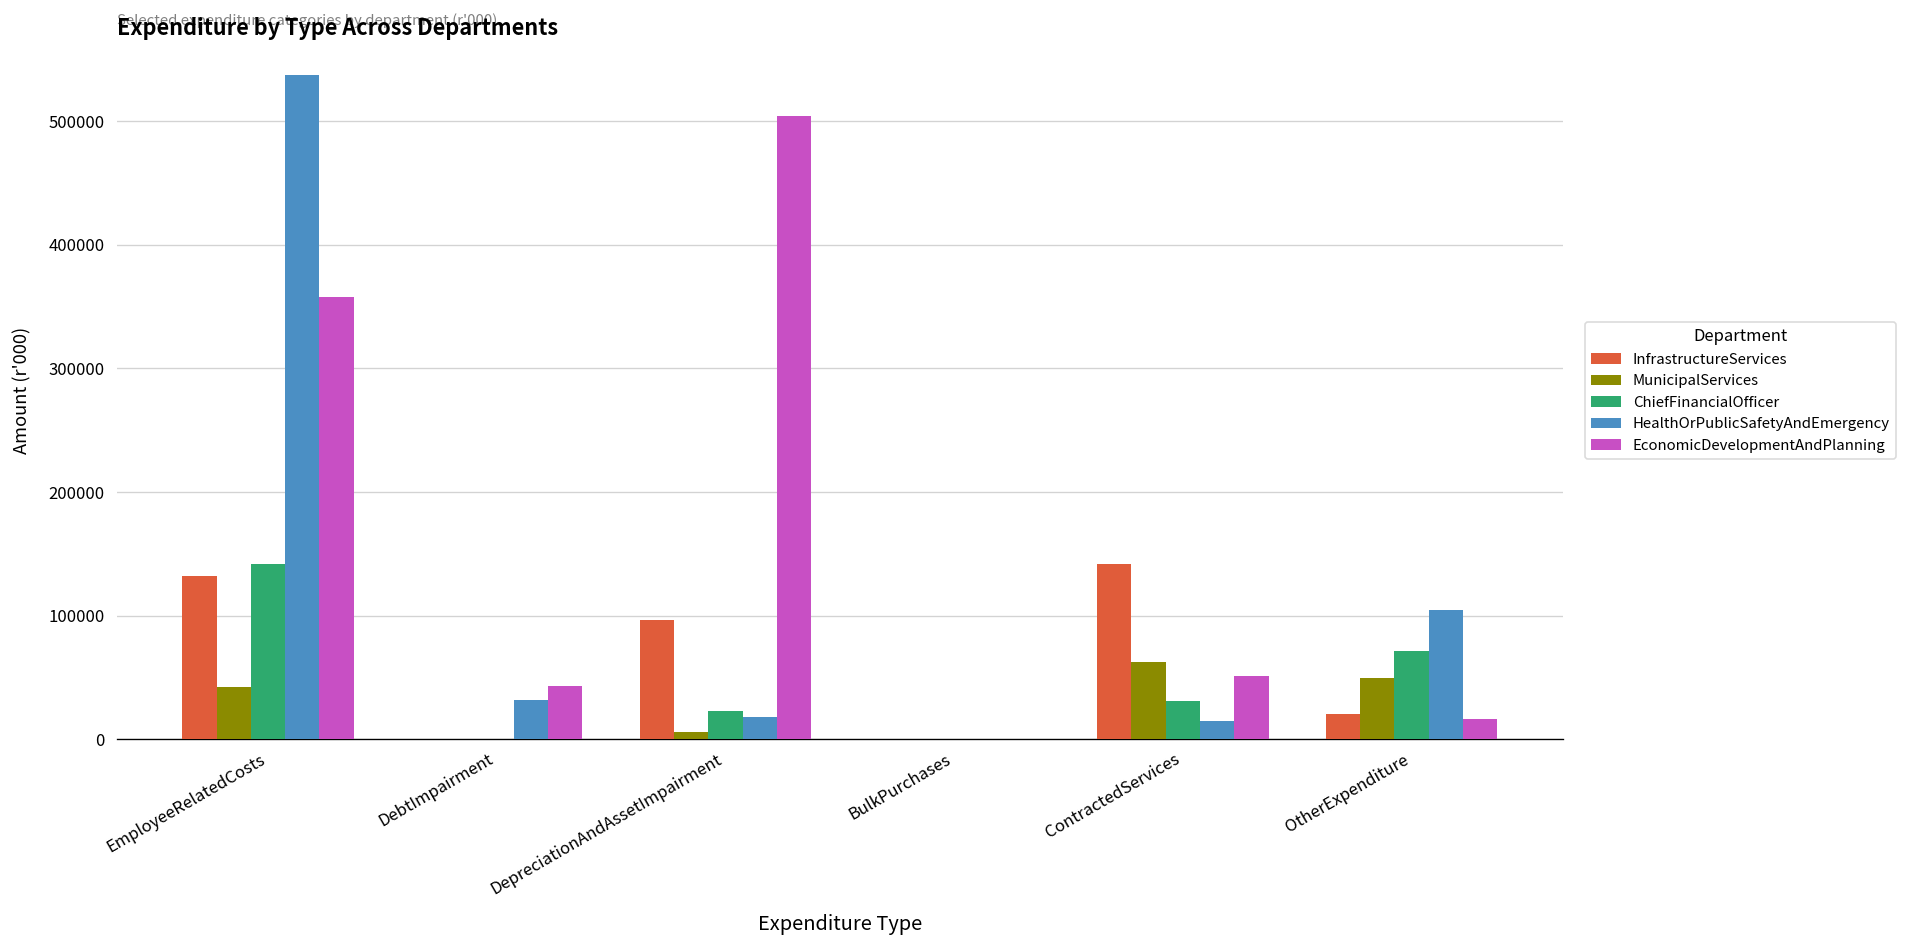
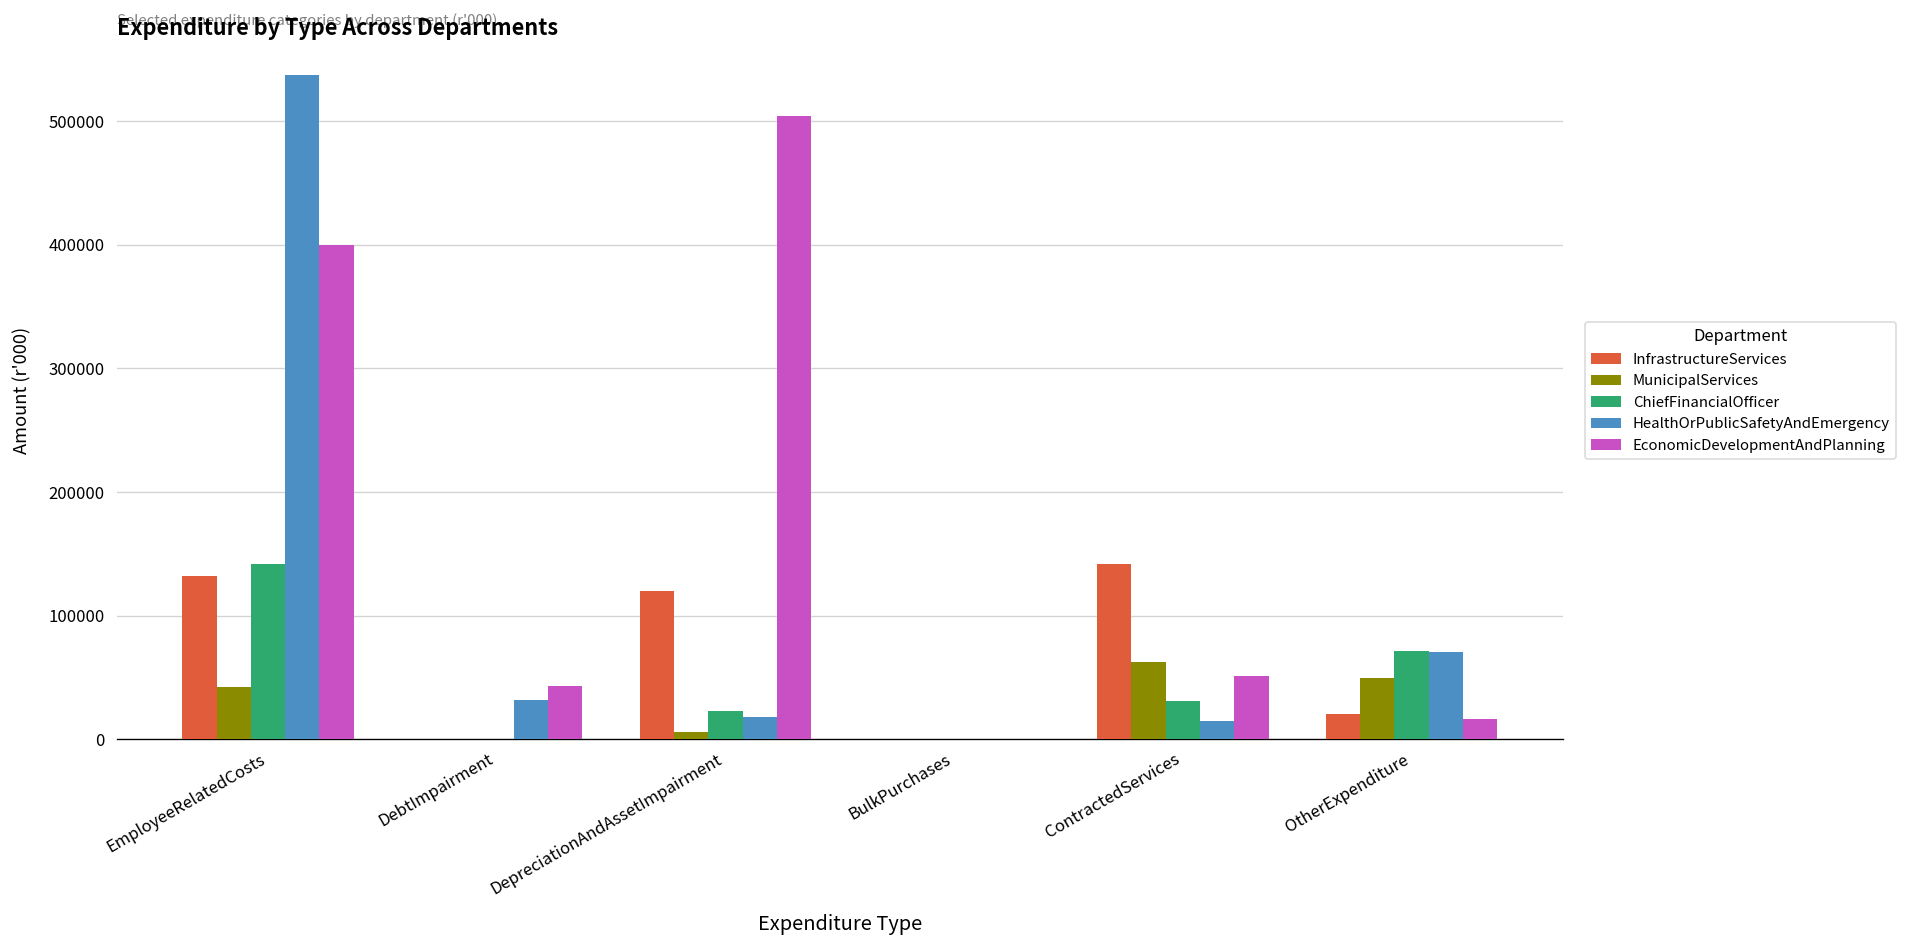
EconomicDevelopmentAndPlanning, EmployeeRelatedCosts: 358000 -> 400000
InfrastructureServices, DepreciationAndAssetImpairment: 97000 -> 120000
HealthOrPublicSafetyAndEmergency, OtherExpenditure: 104000 -> 71000
